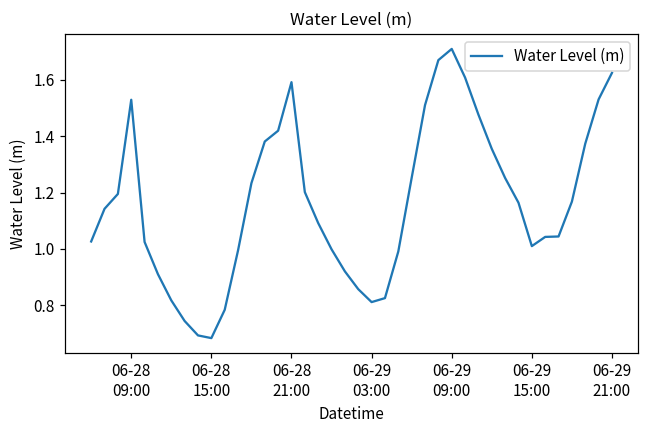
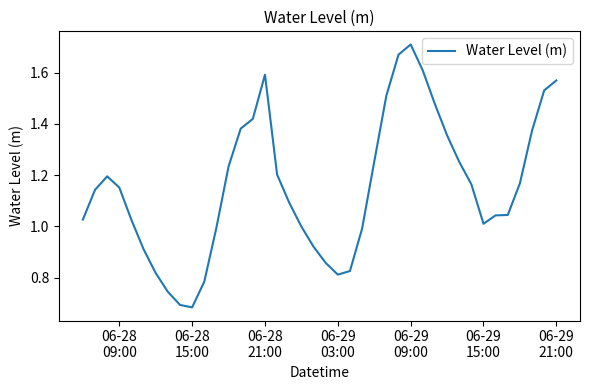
06-28 09:00: 1.53 -> 1.15
06-29 21:00: 1.62 -> 1.57
